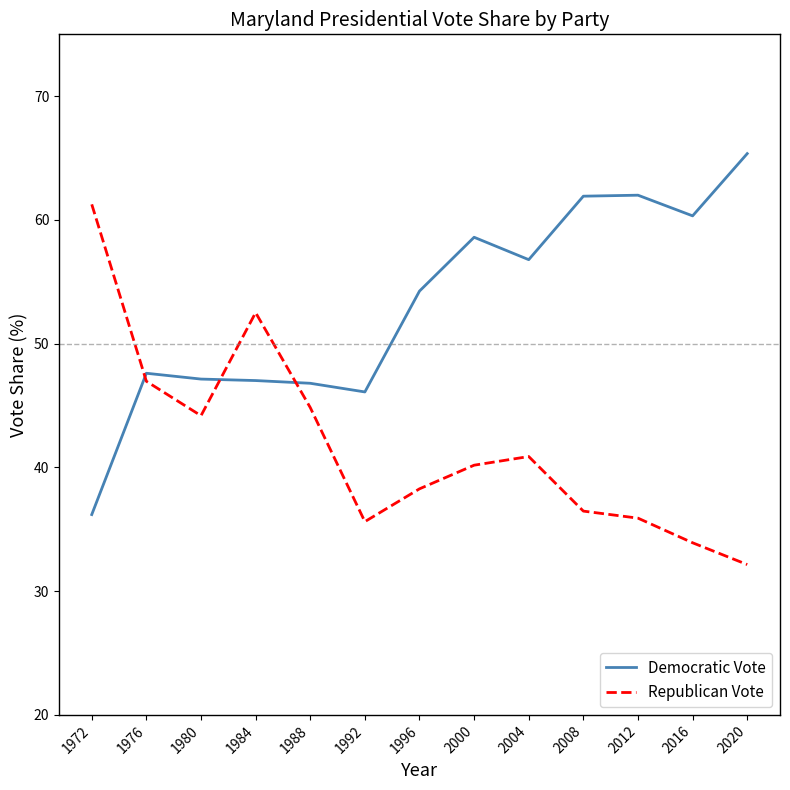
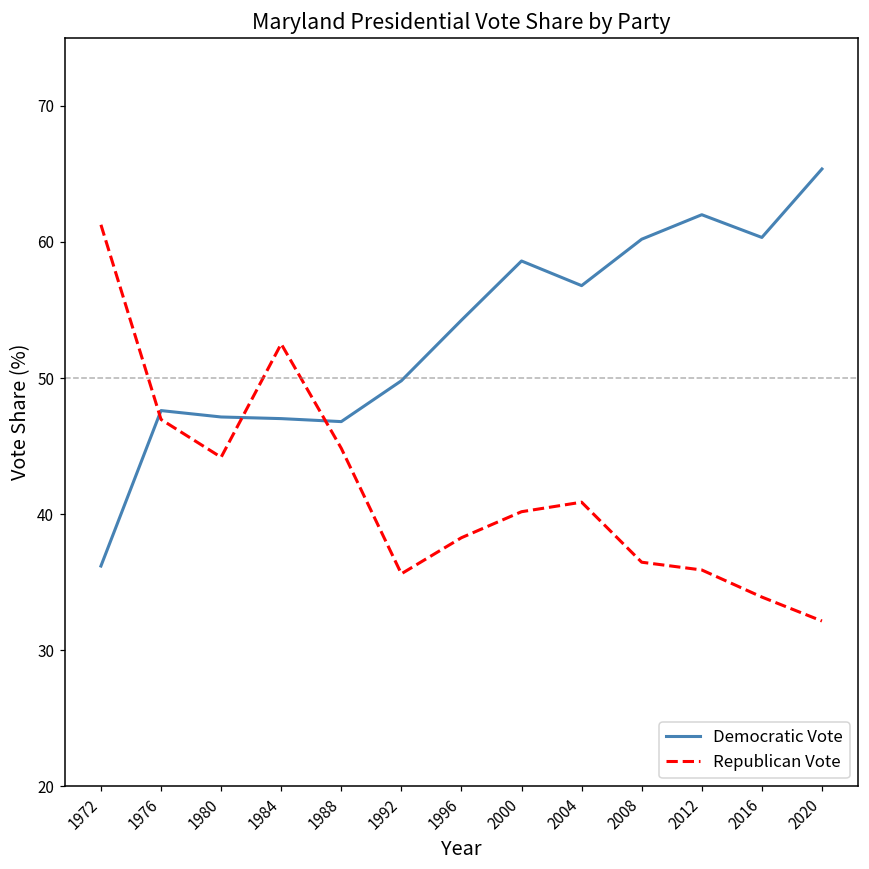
Democratic Vote, 1992: 46.1 -> 49.8
Democratic Vote, 2008: 61.9 -> 60.2
